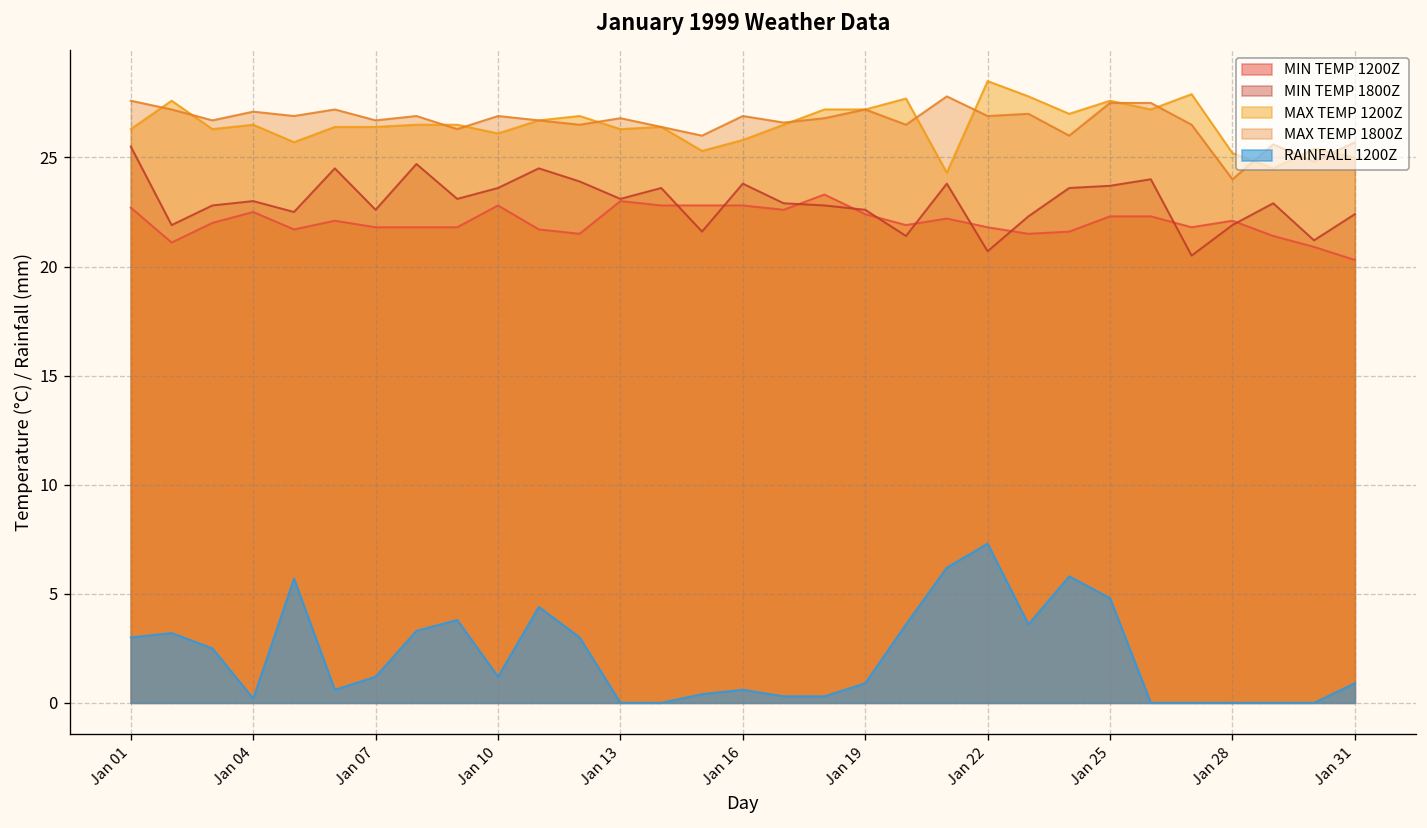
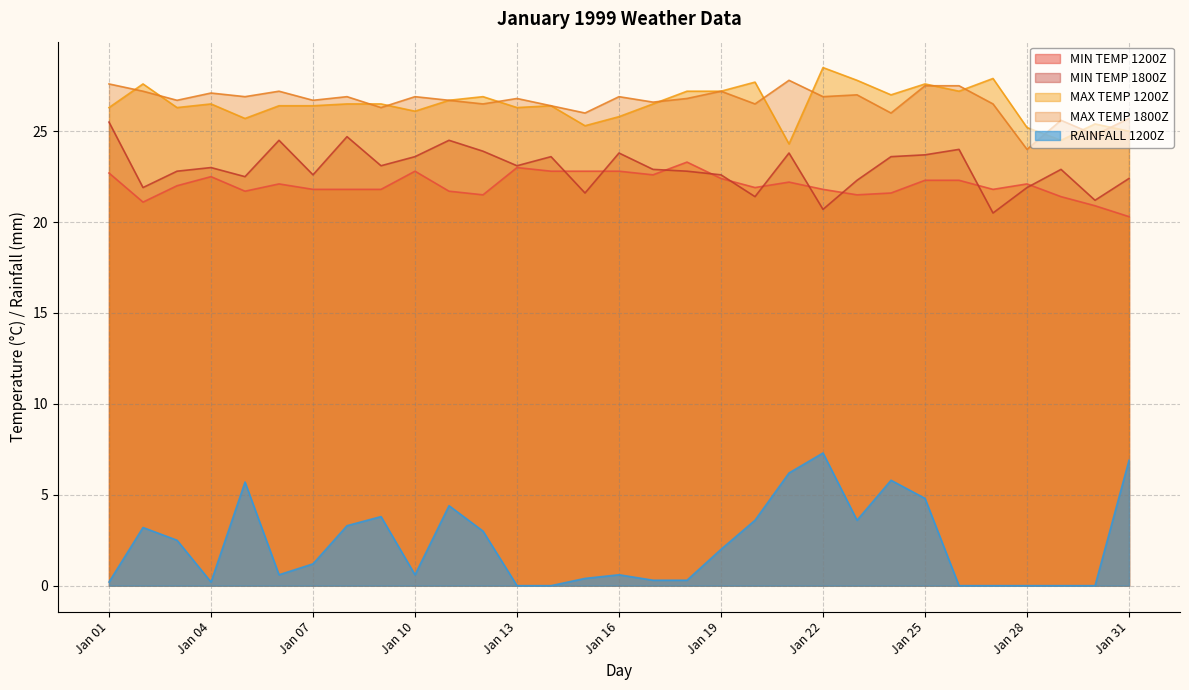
RAINFALL 1200Z, Jan 01: 3.0 -> 0.2
RAINFALL 1200Z, Jan 10: 1.2 -> 0.6
RAINFALL 1200Z, Jan 19: 0.9 -> 2.0
RAINFALL 1200Z, Jan 31: 0.9 -> 6.9
